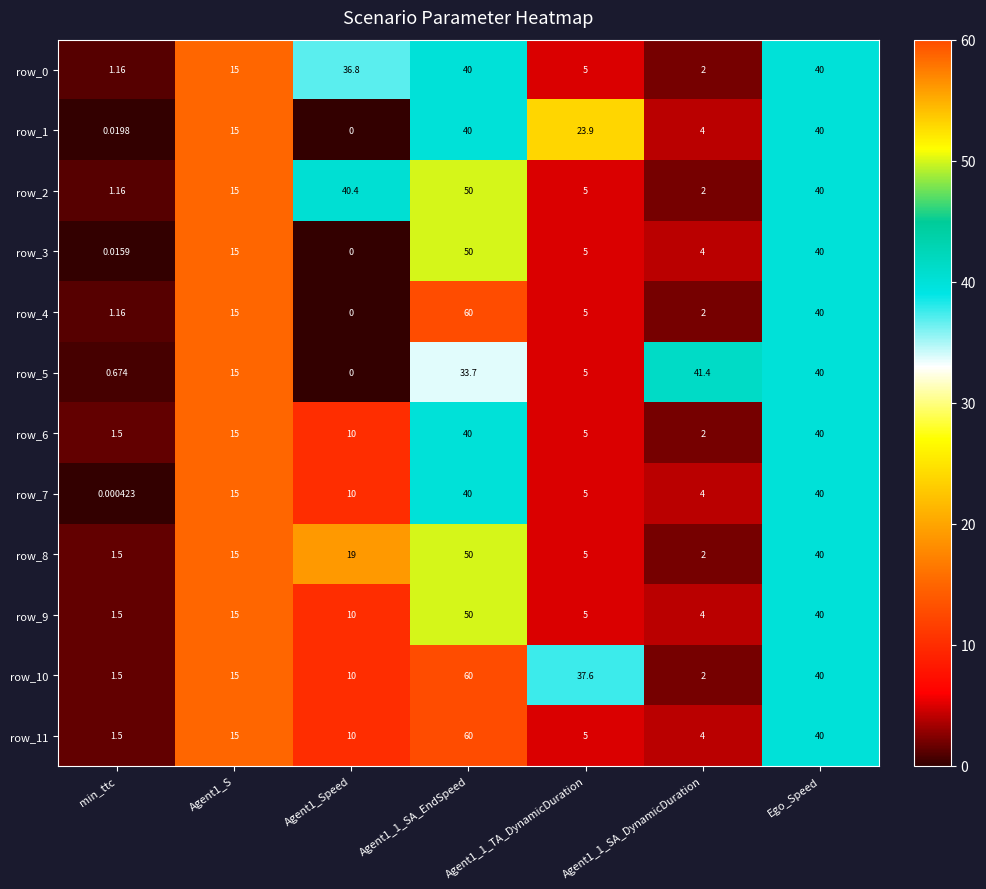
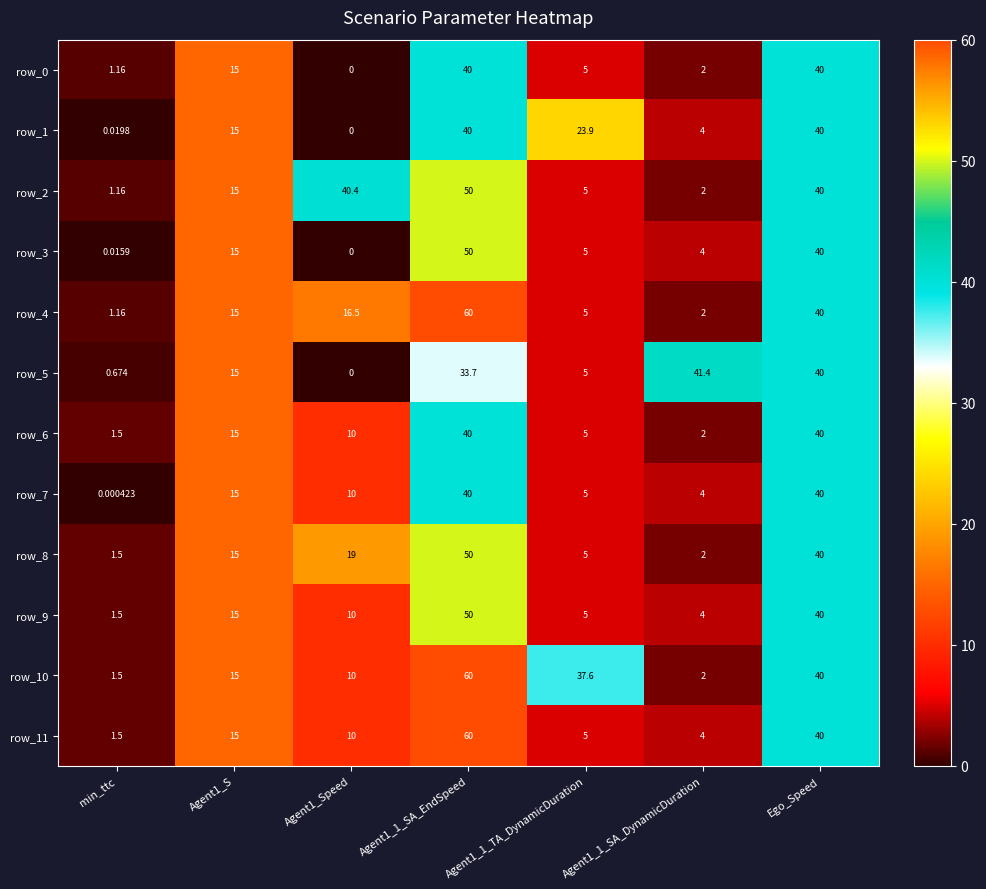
row_0, Agent1_Speed: 36.8 -> 0
row_4, Agent1_Speed: 0 -> 16.5
